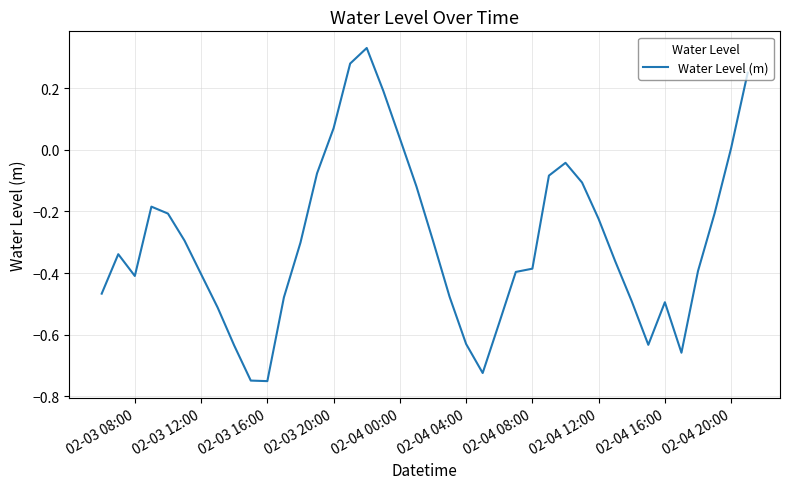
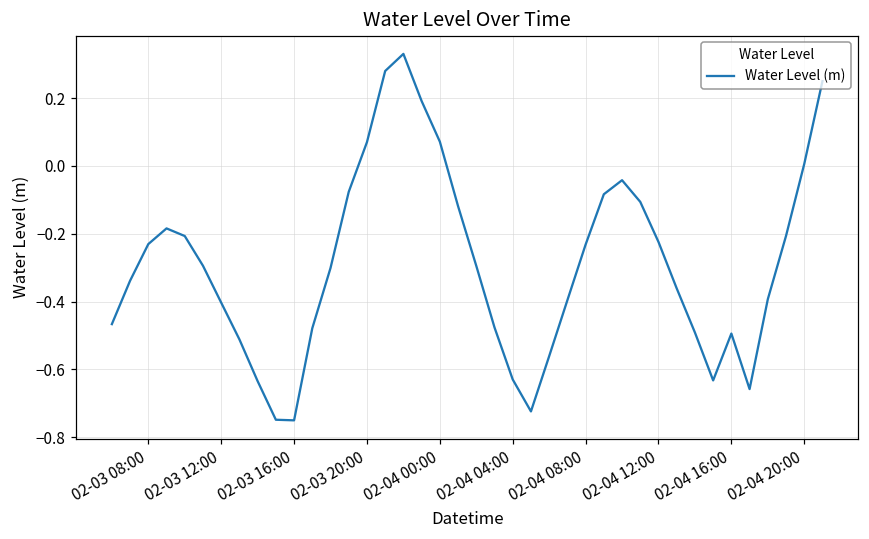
02-03 08:00: -0.41 -> -0.23
02-04 00:00: 0.04 -> 0.07
02-04 08:00: -0.39 -> -0.23
